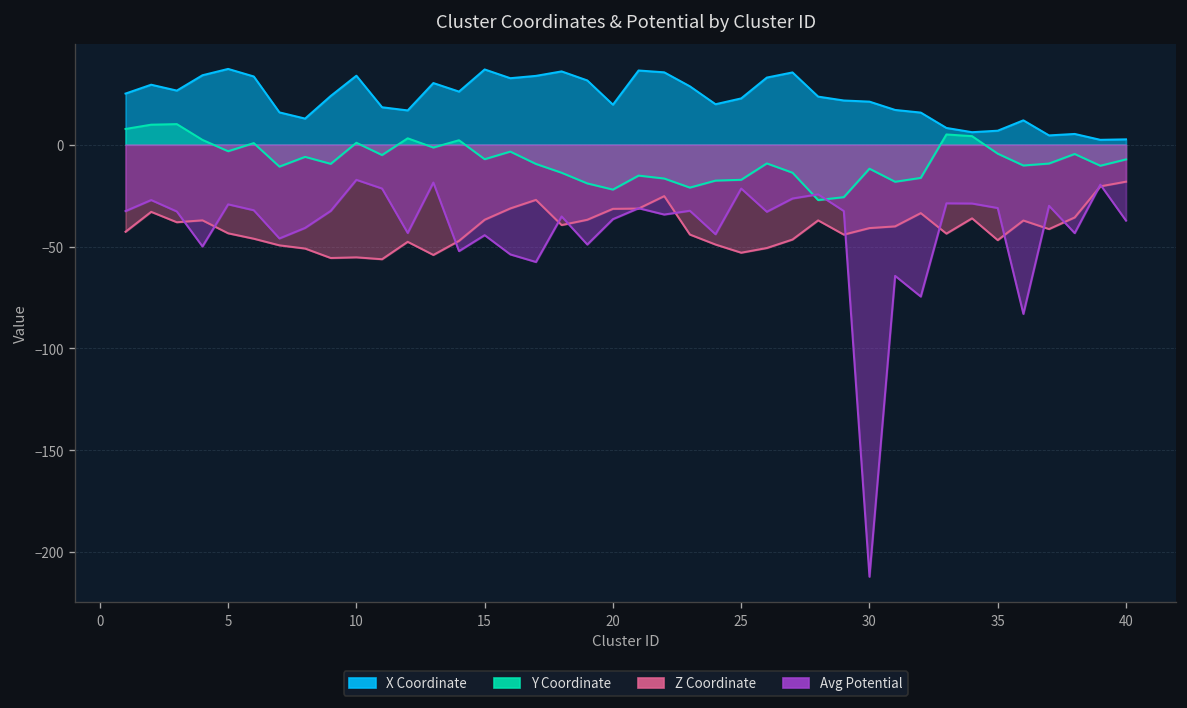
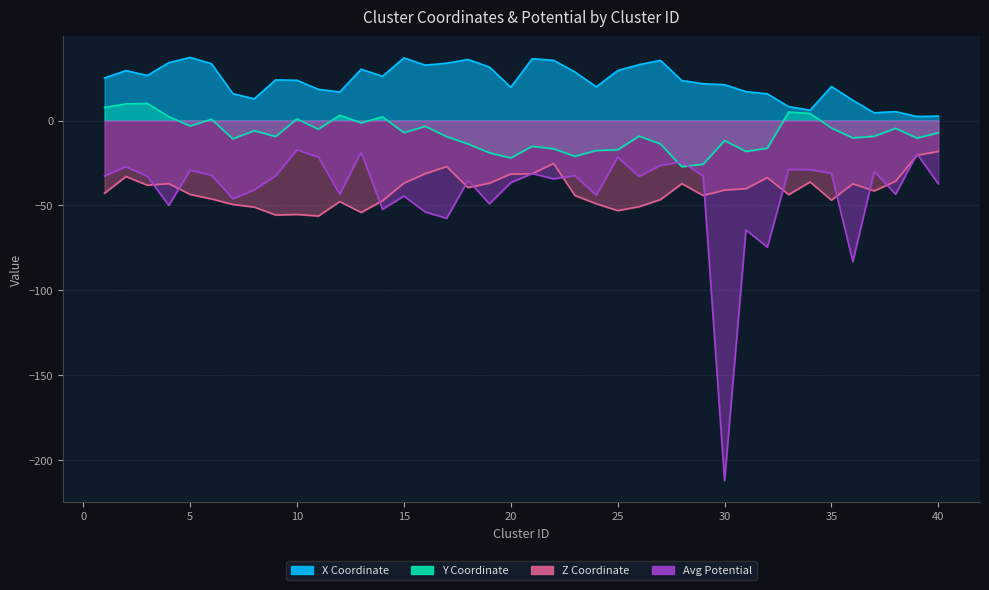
X Coordinate, 10: 34 -> 24
X Coordinate, 25: 23 -> 29
X Coordinate, 35: 7 -> 20
